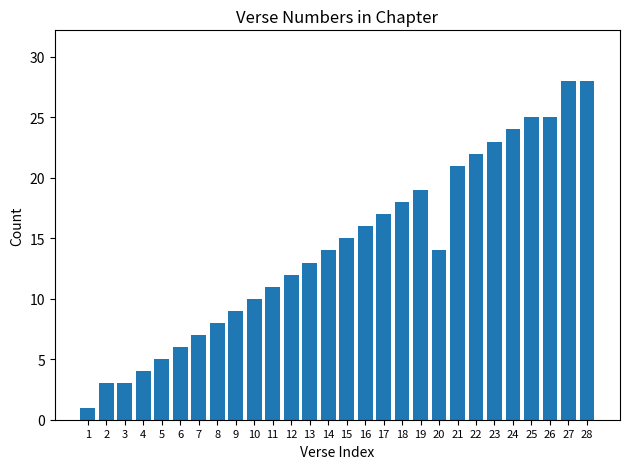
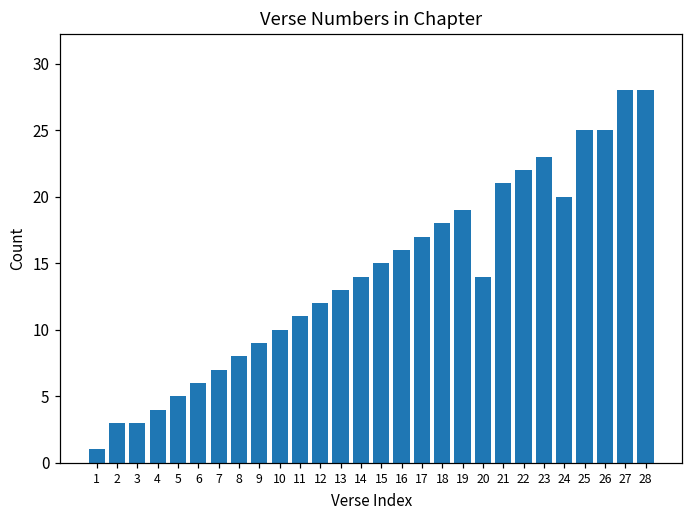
24: 24 -> 20
